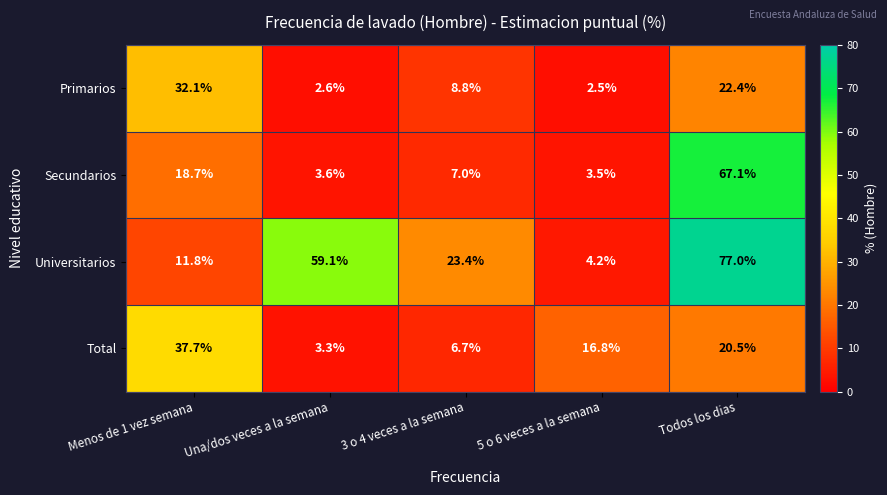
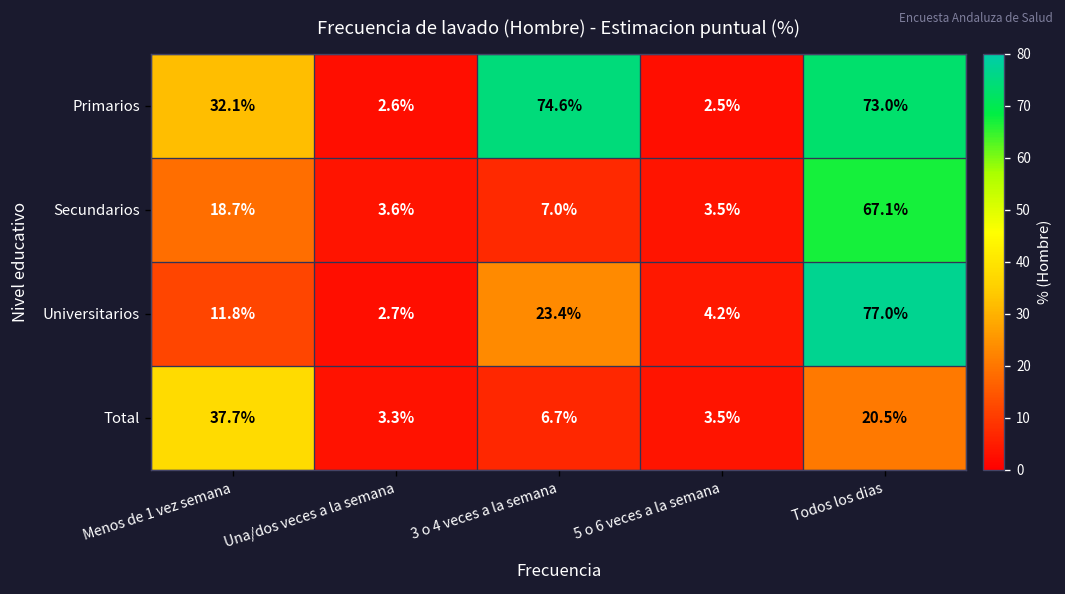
Primarios, 3 o 4 veces a la semana: 8.8% -> 74.6%
Primarios, Todos los dias: 22.4% -> 73.0%
Universitarios, Una/dos veces a la semana: 59.1% -> 2.7%
Total, 5 o 6 veces a la semana: 16.8% -> 3.5%
